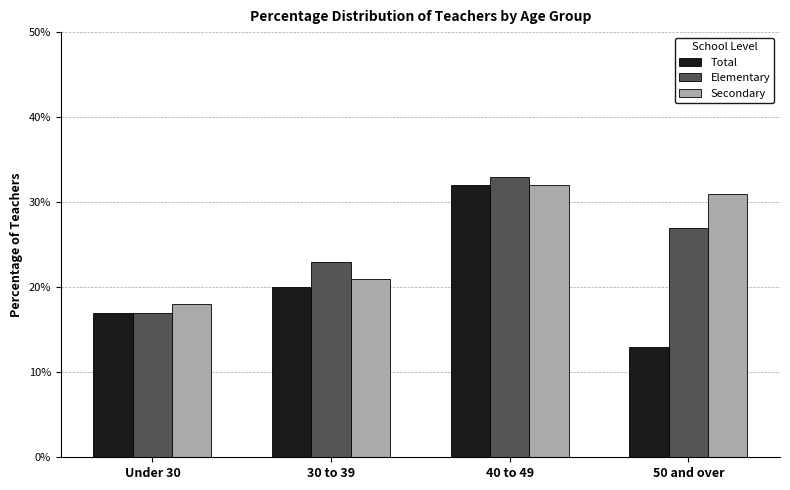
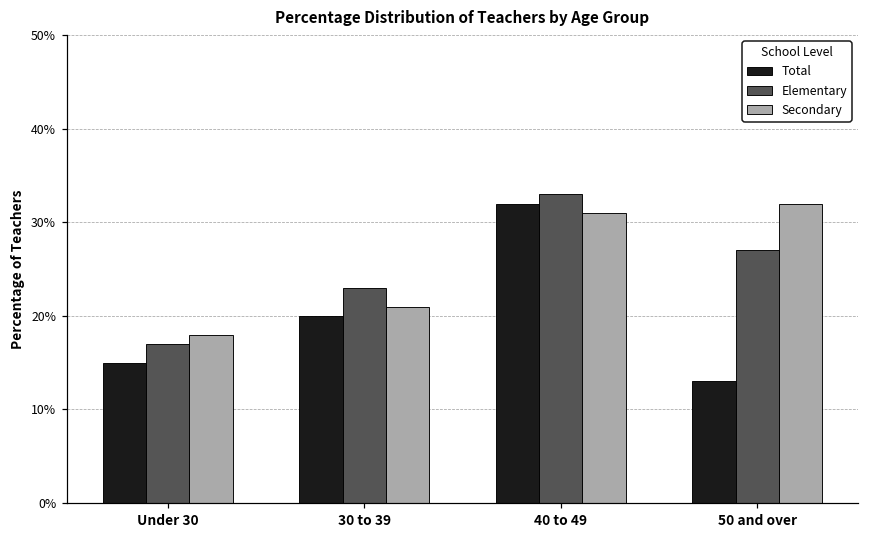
Total, Under 30: 17% -> 15%
Secondary, 40 to 49: 32% -> 31%
Secondary, 50 and over: 31% -> 32%
